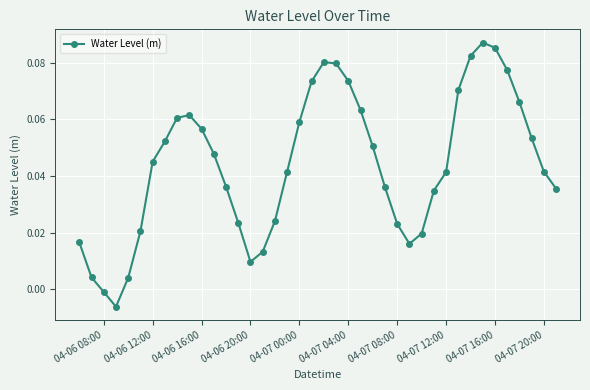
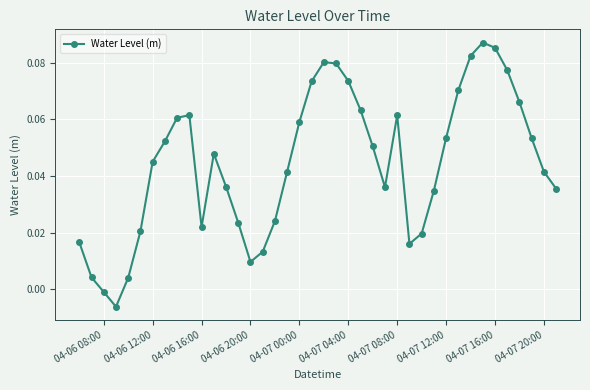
04-06 16:00: 0.057 -> 0.022
04-07 08:00: 0.023 -> 0.061
04-07 12:00: 0.041 -> 0.053
